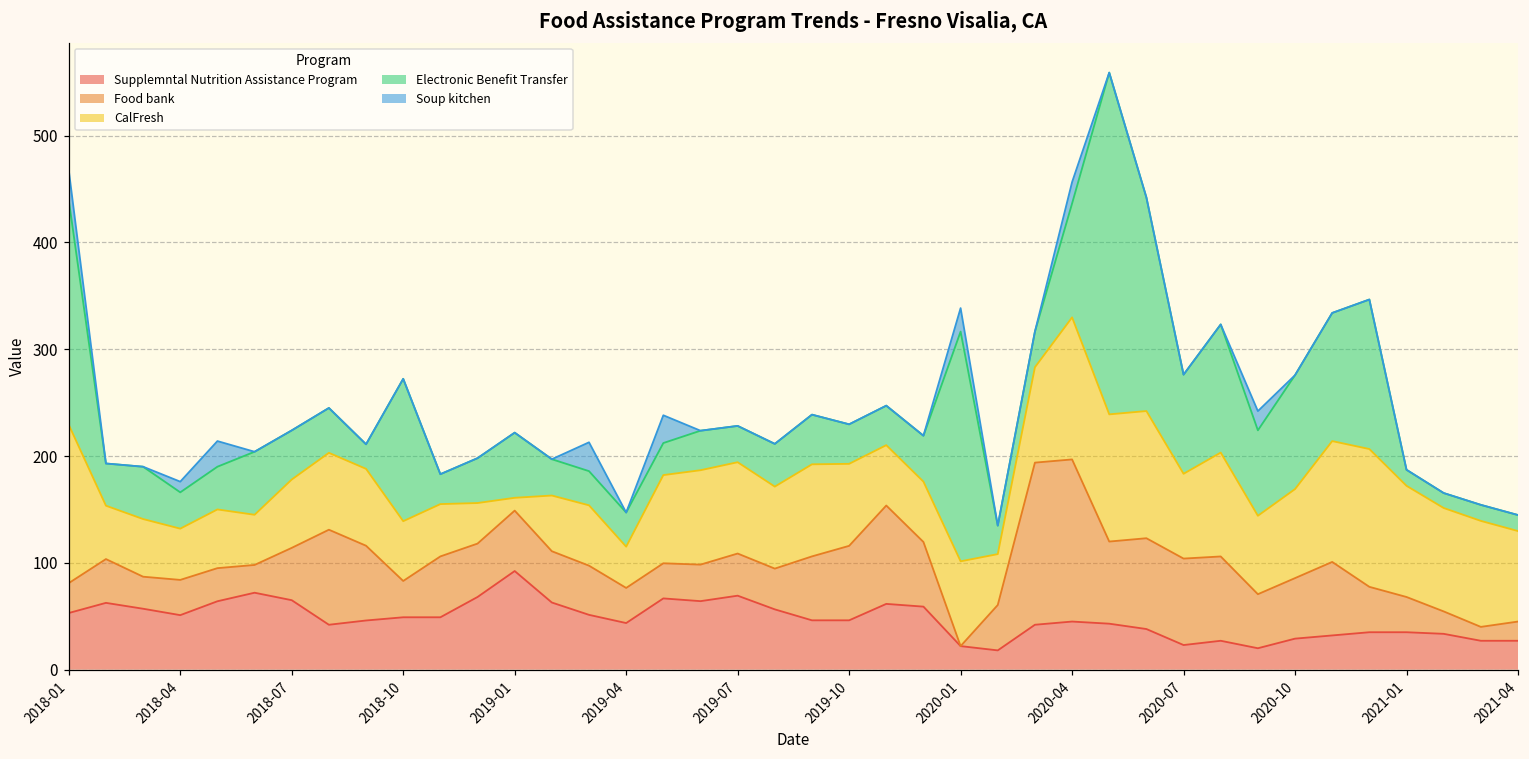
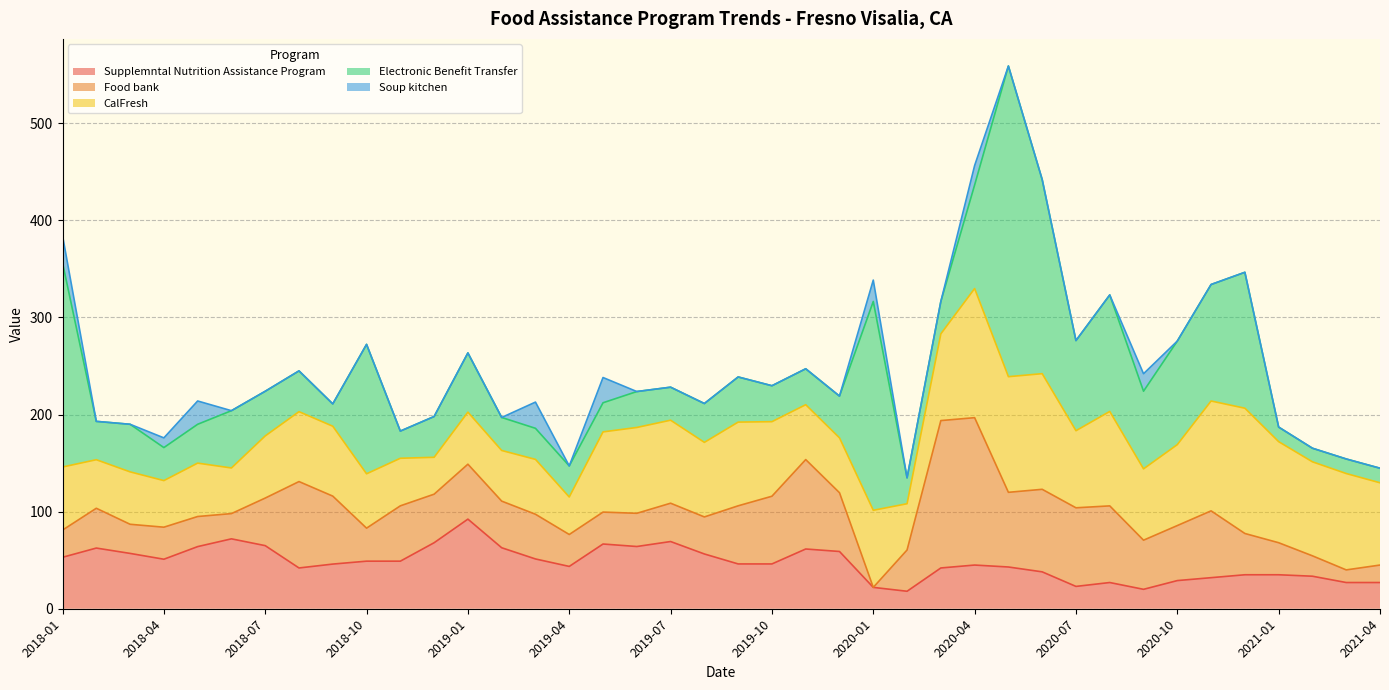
CalFresh, 2018-01: 150 -> 70
CalFresh, 2019-01: 10 -> 50
